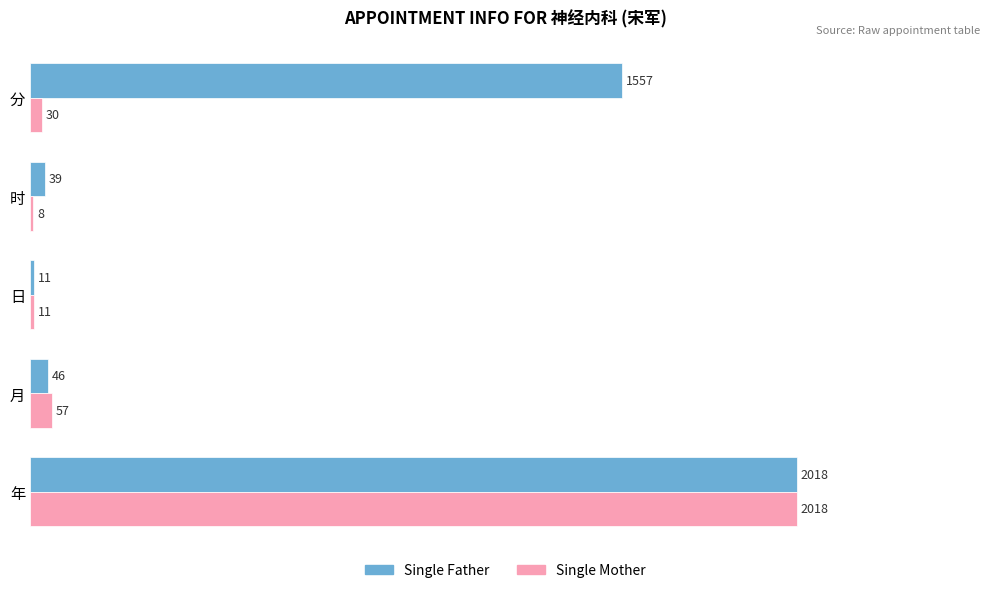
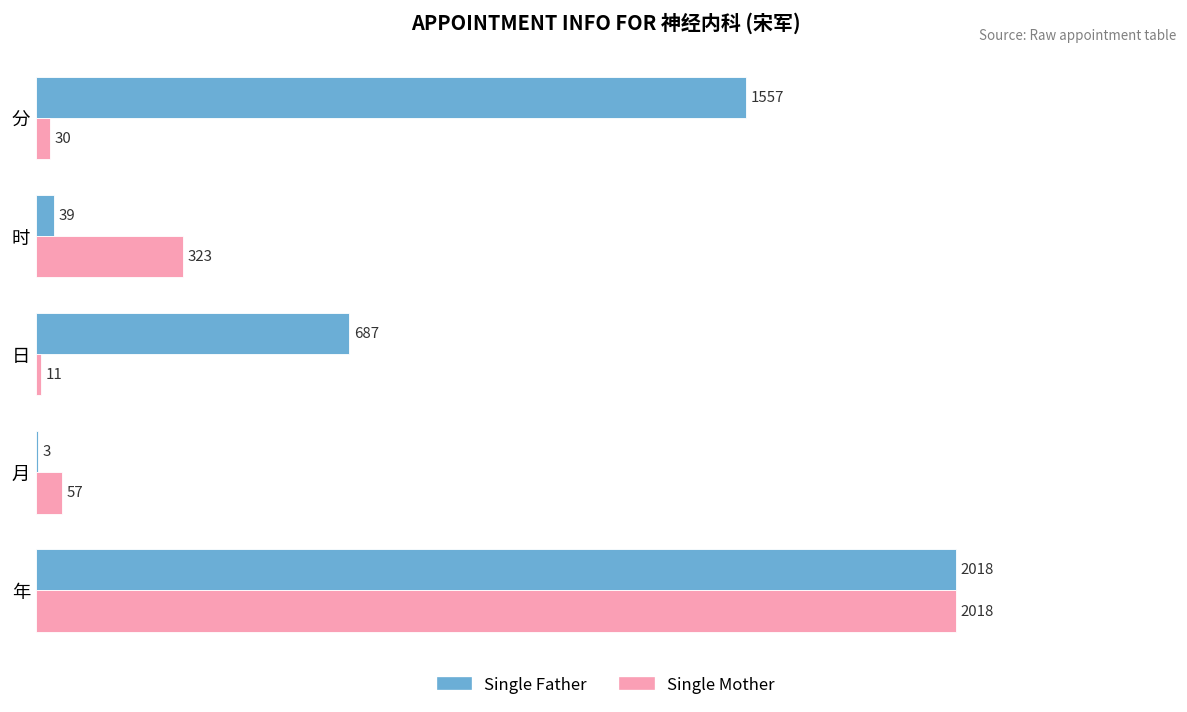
Single Mother, 时: 8 -> 323
Single Father, 日: 11 -> 687
Single Father, 月: 46 -> 3
